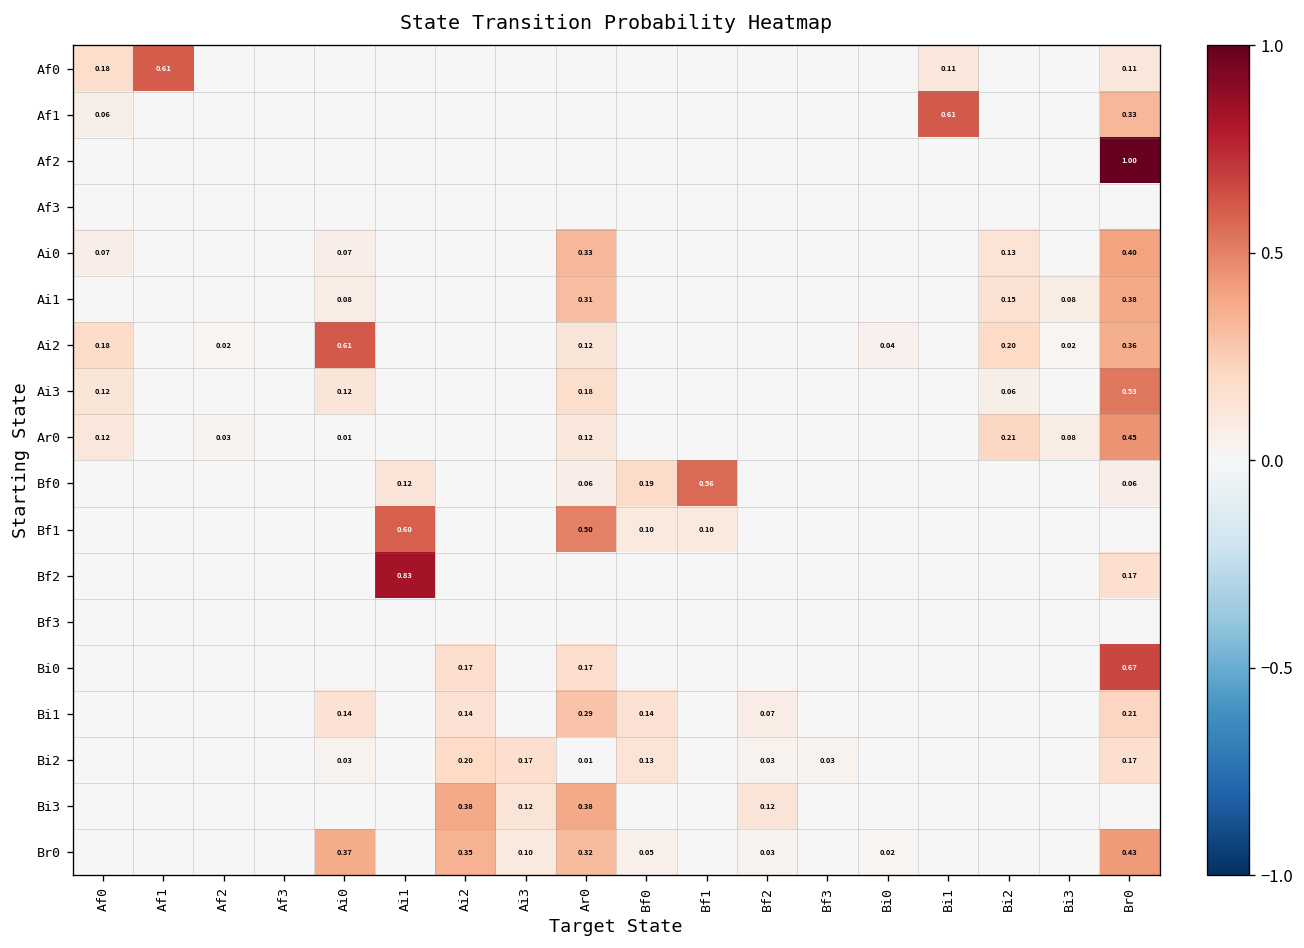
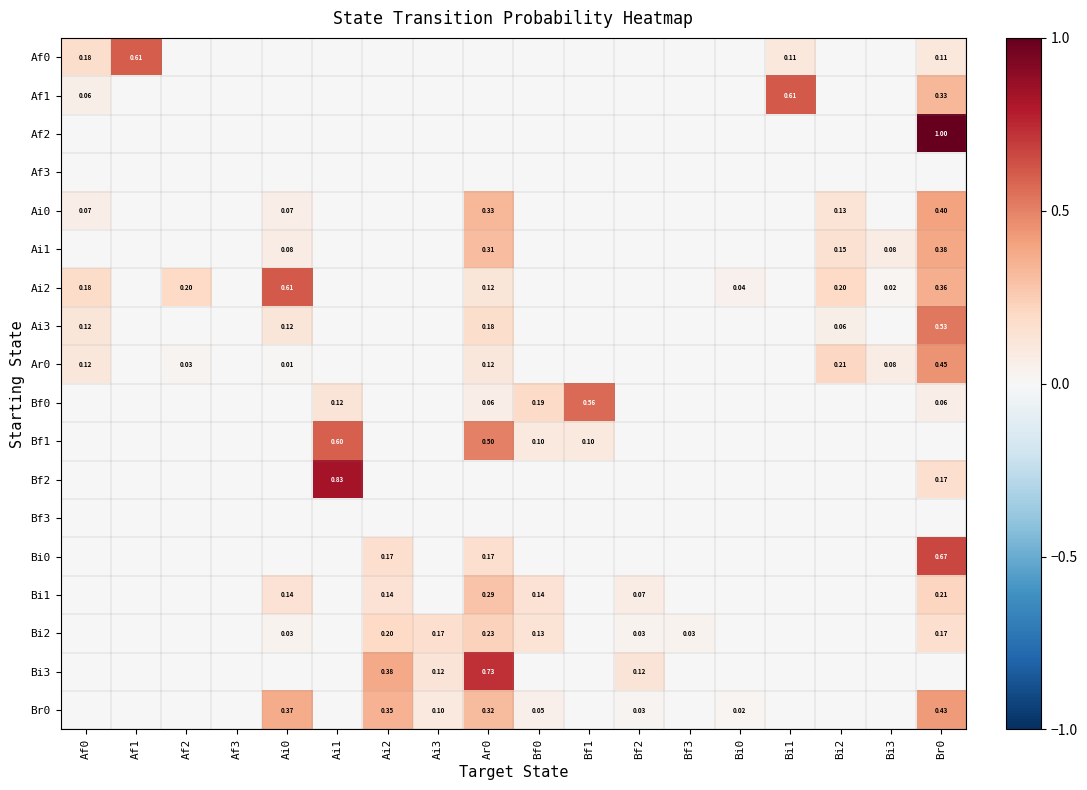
Ai2, Af2: 0.02 -> 0.20
Bi2, Ar0: 0.01 -> 0.23
Bi3, Ar0: 0.38 -> 0.73
